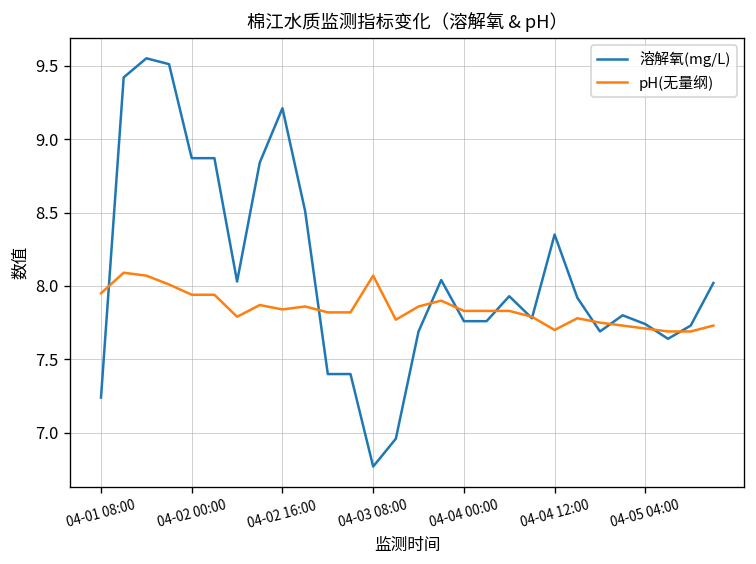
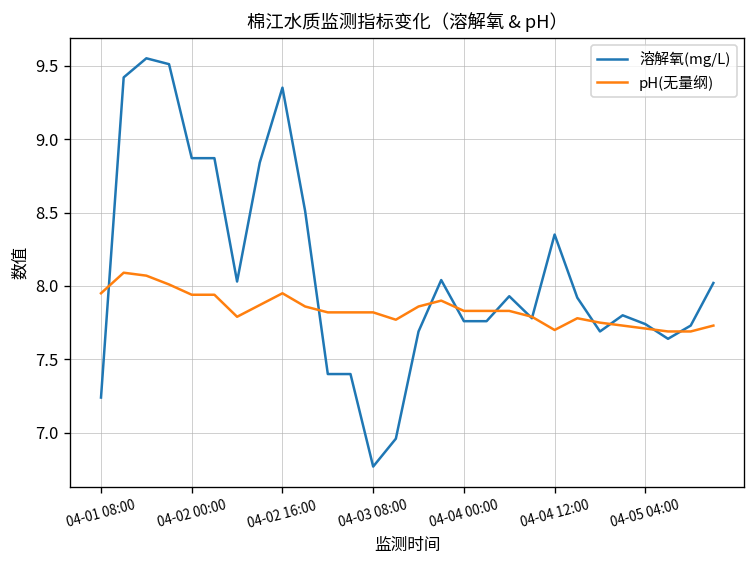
溶解氧(mg/L), 04-02 16:00: 9.21 -> 9.35
pH(无量纲), 04-02 16:00: 7.84 -> 7.95
pH(无量纲), 04-03 08:00: 8.07 -> 7.82
